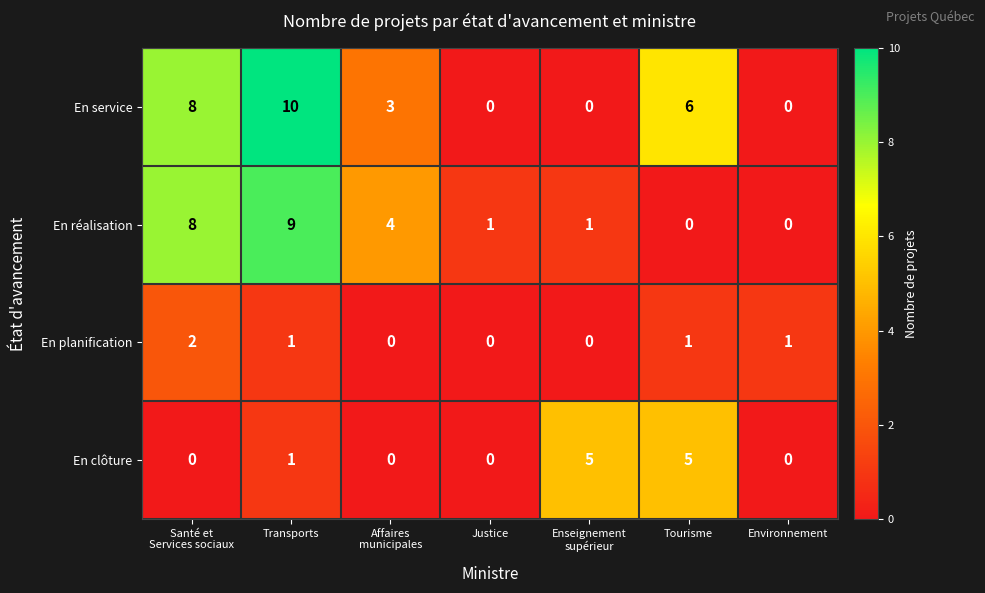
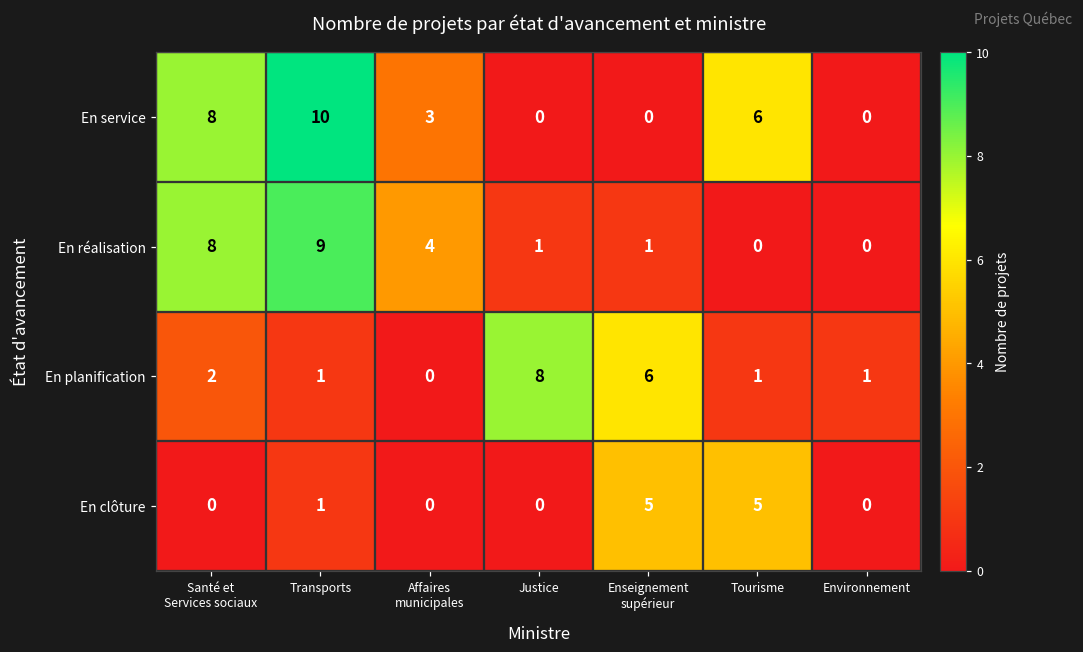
En planification, Justice: 0 -> 8
En planification, Enseignement supérieur: 0 -> 6
